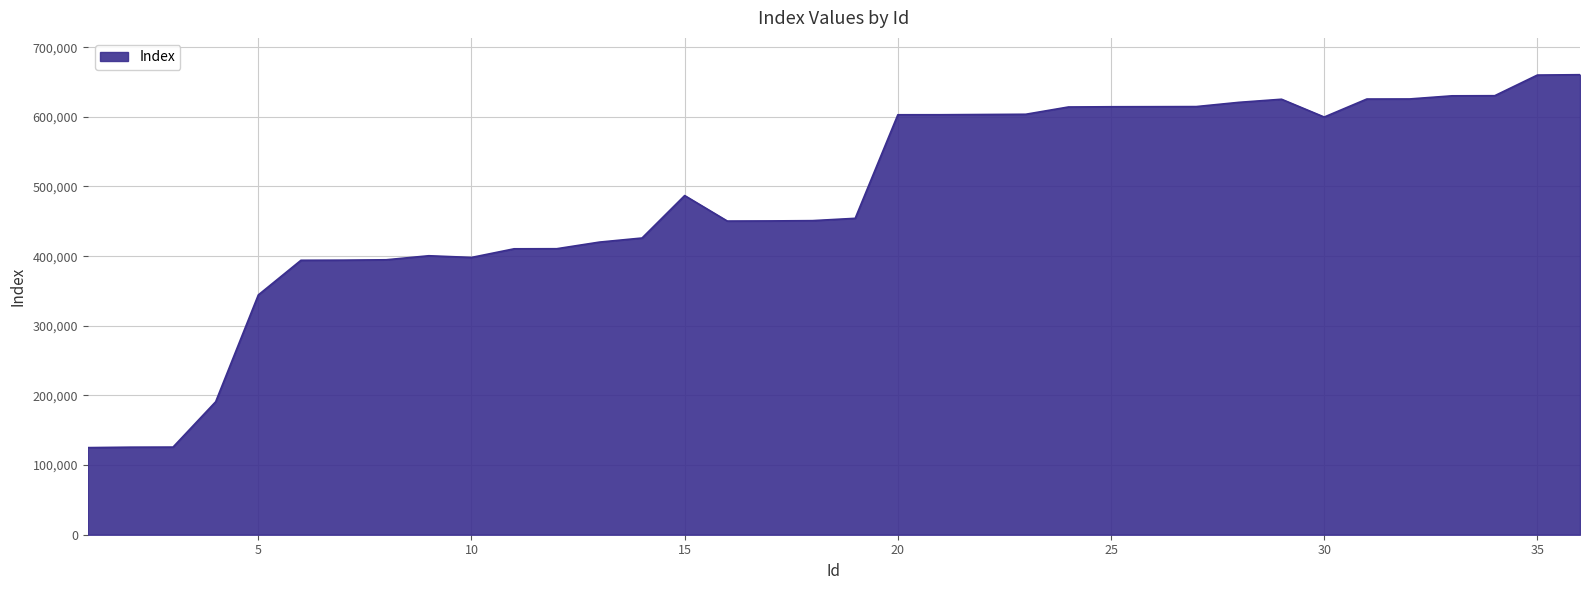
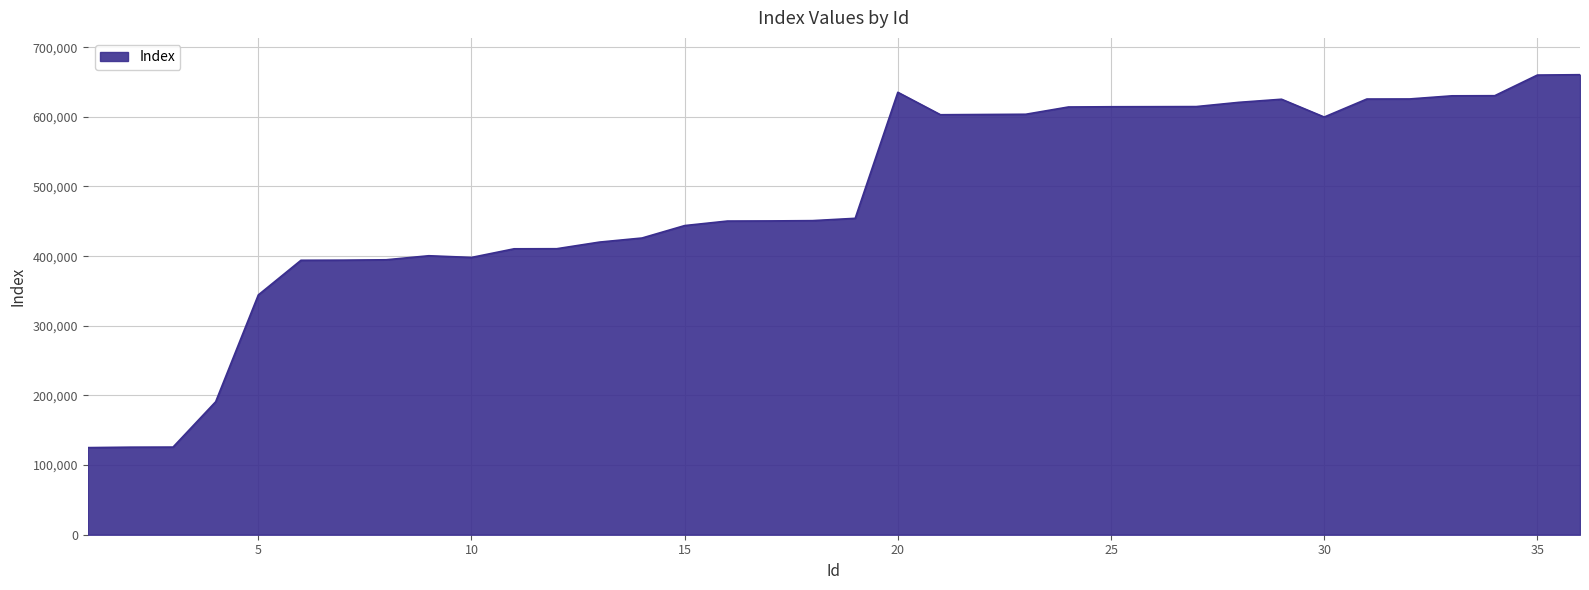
15: 490,000 -> 440,000
20: 600,000 -> 640,000
